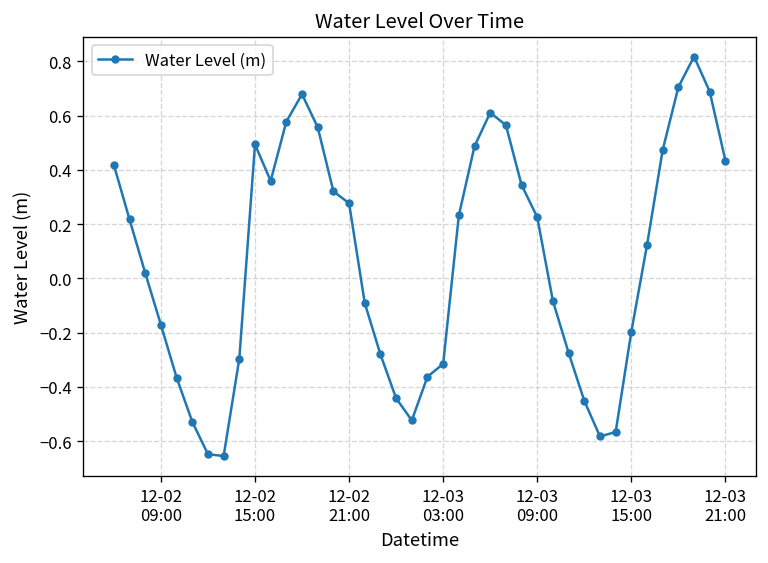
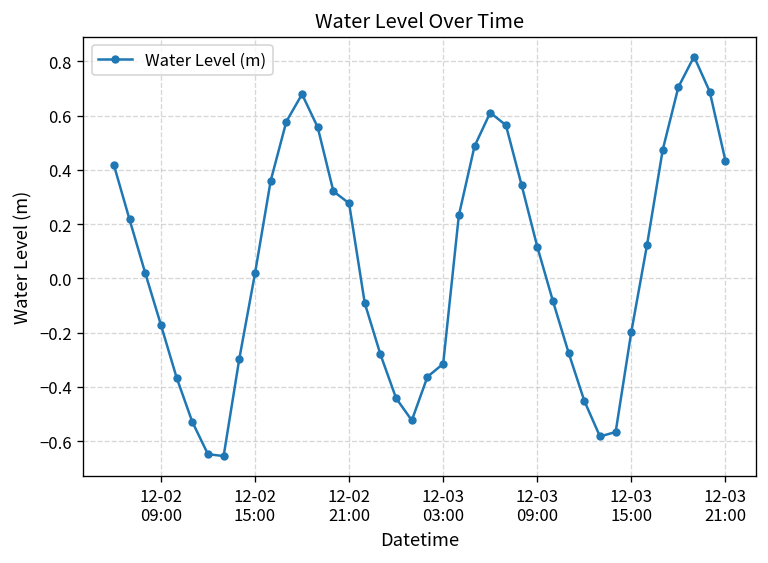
12-02 15:00: 0.49 -> 0.02
12-03 09:00: 0.23 -> 0.12
